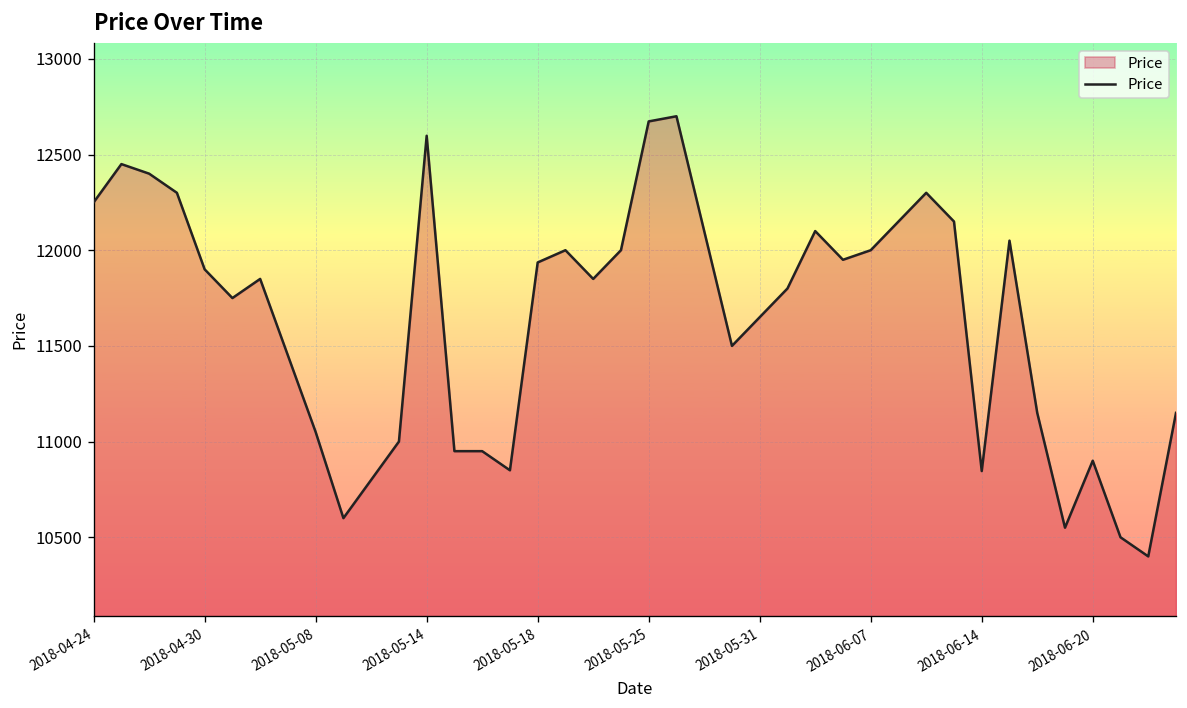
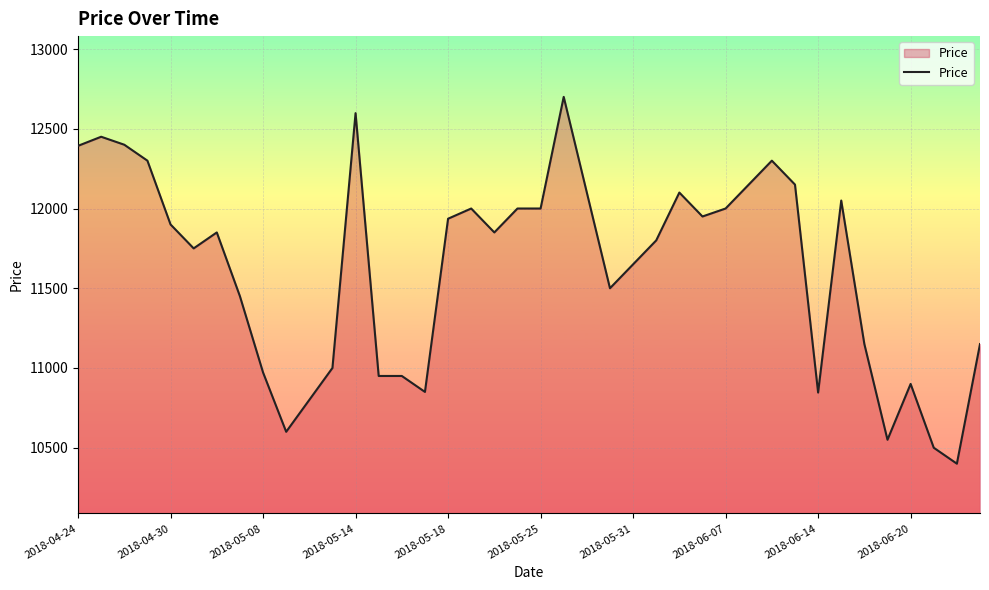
2018-04-24: 12250 -> 12390
2018-05-08: 11050 -> 10970
2018-05-25: 12670 -> 12000
